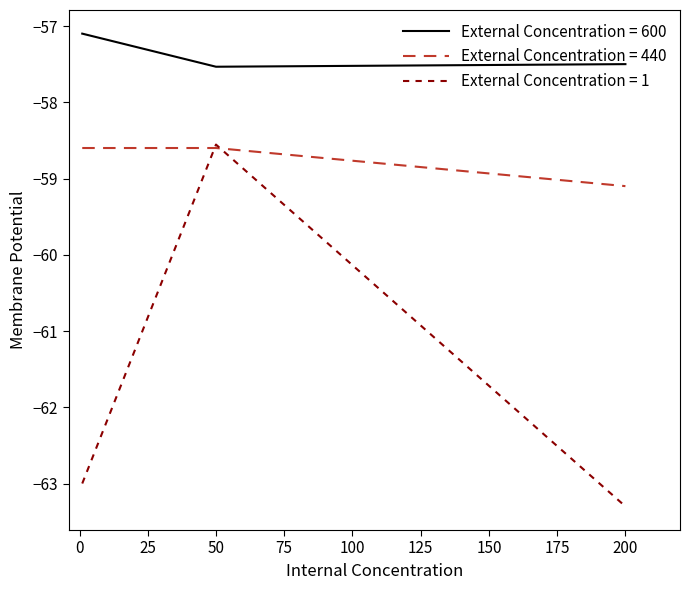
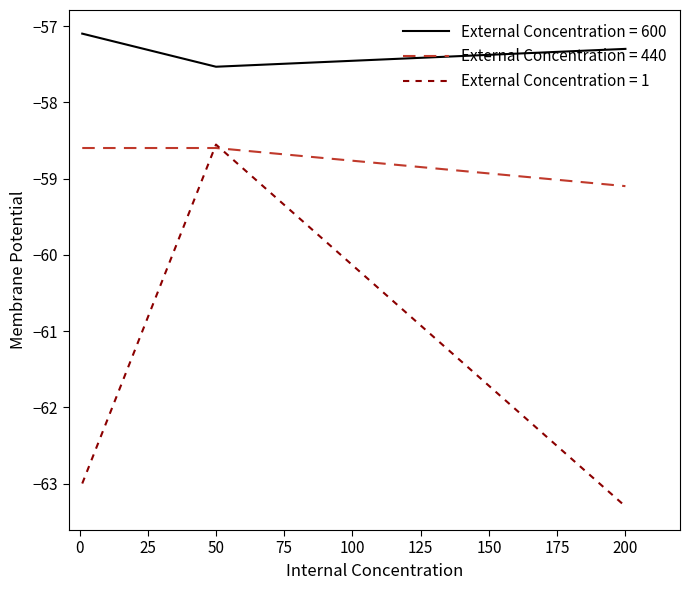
External Concentration = 600, 200: -57.5 -> -57.3
